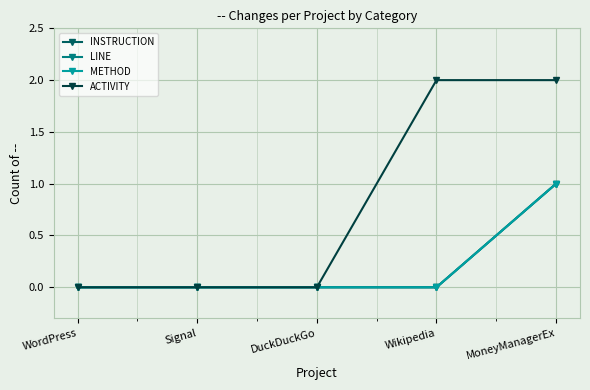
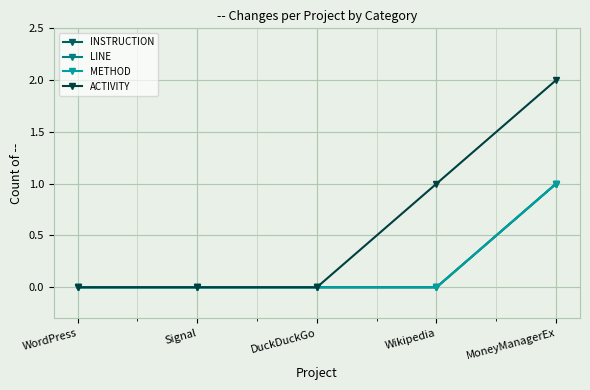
ACTIVITY, Wikipedia: 2 -> 1
